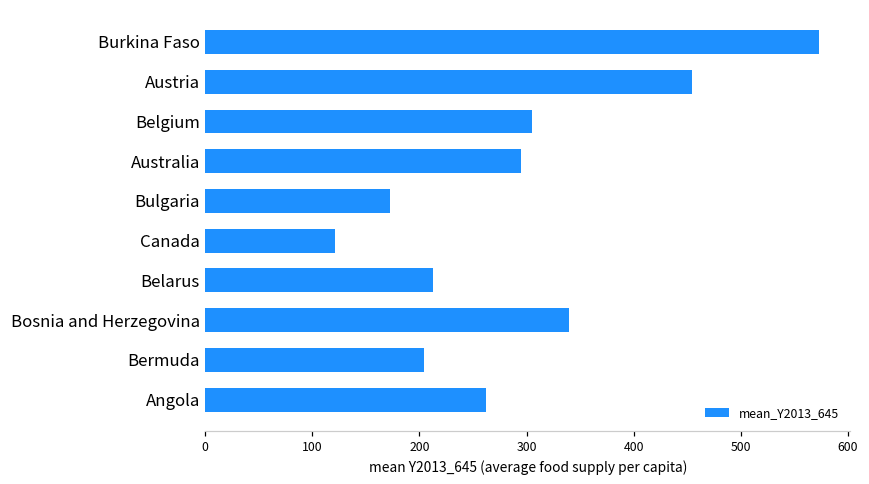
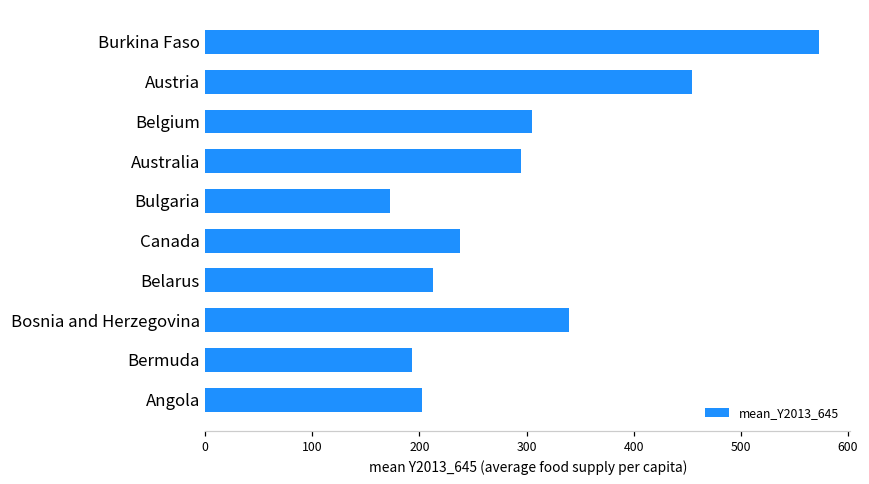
Canada: 120 -> 240
Bermuda: 200 -> 190
Angola: 260 -> 200
